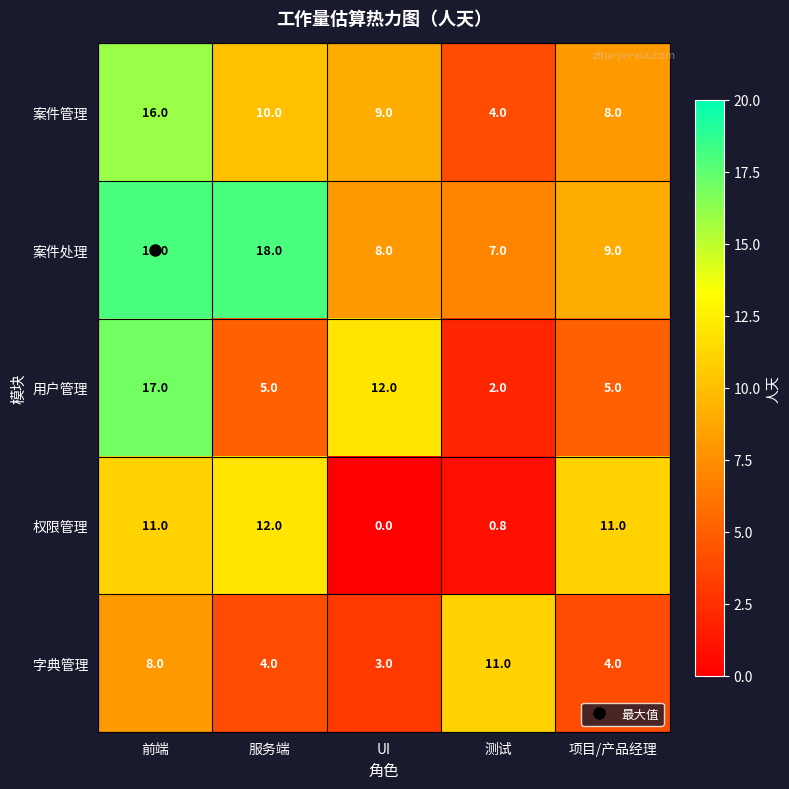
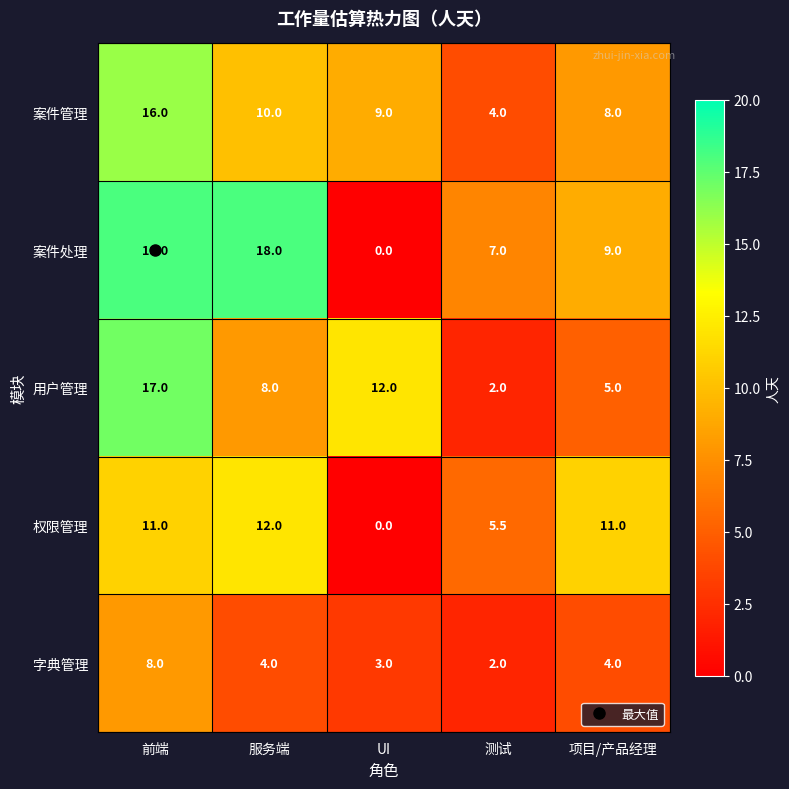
案件处理, UI: 8.0 -> 0.0
用户管理, 服务端: 5.0 -> 8.0
权限管理, 测试: 0.8 -> 5.5
字典管理, 测试: 11.0 -> 2.0
